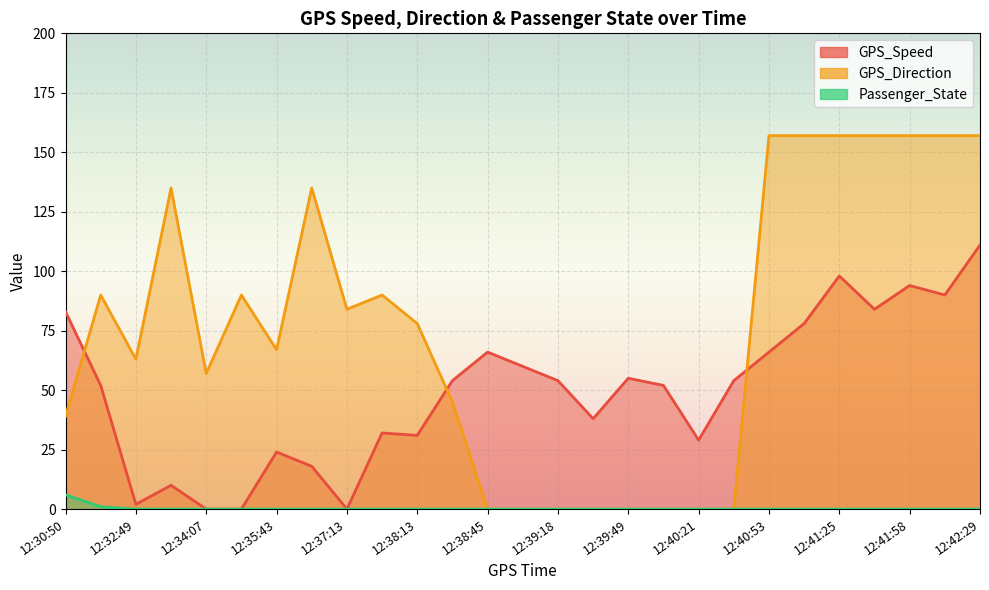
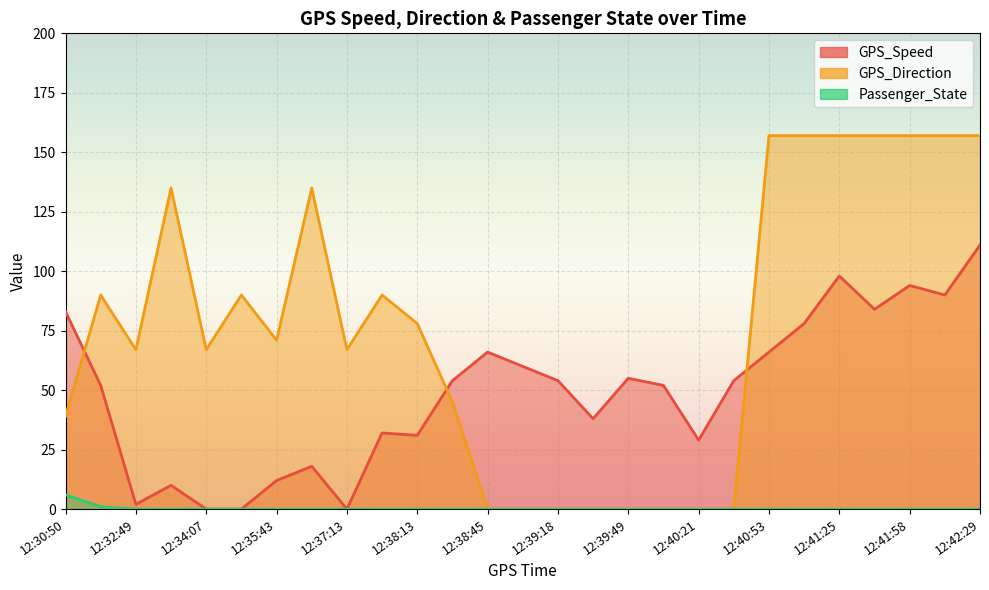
GPS_Direction, 12:32:49: 63 -> 67
GPS_Direction, 12:34:07: 57 -> 67
GPS_Speed, 12:35:43: 24 -> 12
GPS_Direction, 12:35:43: 67 -> 71
GPS_Direction, 12:37:13: 84 -> 67
